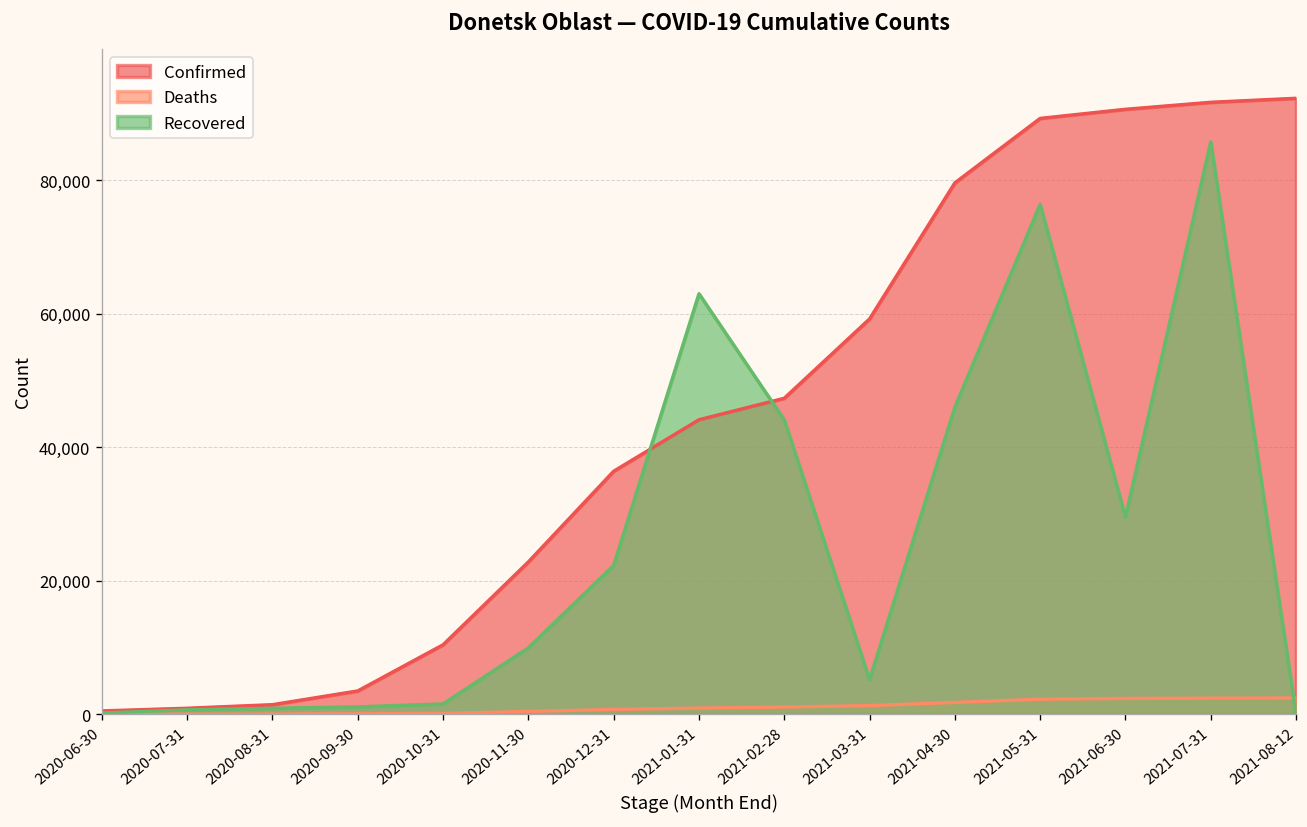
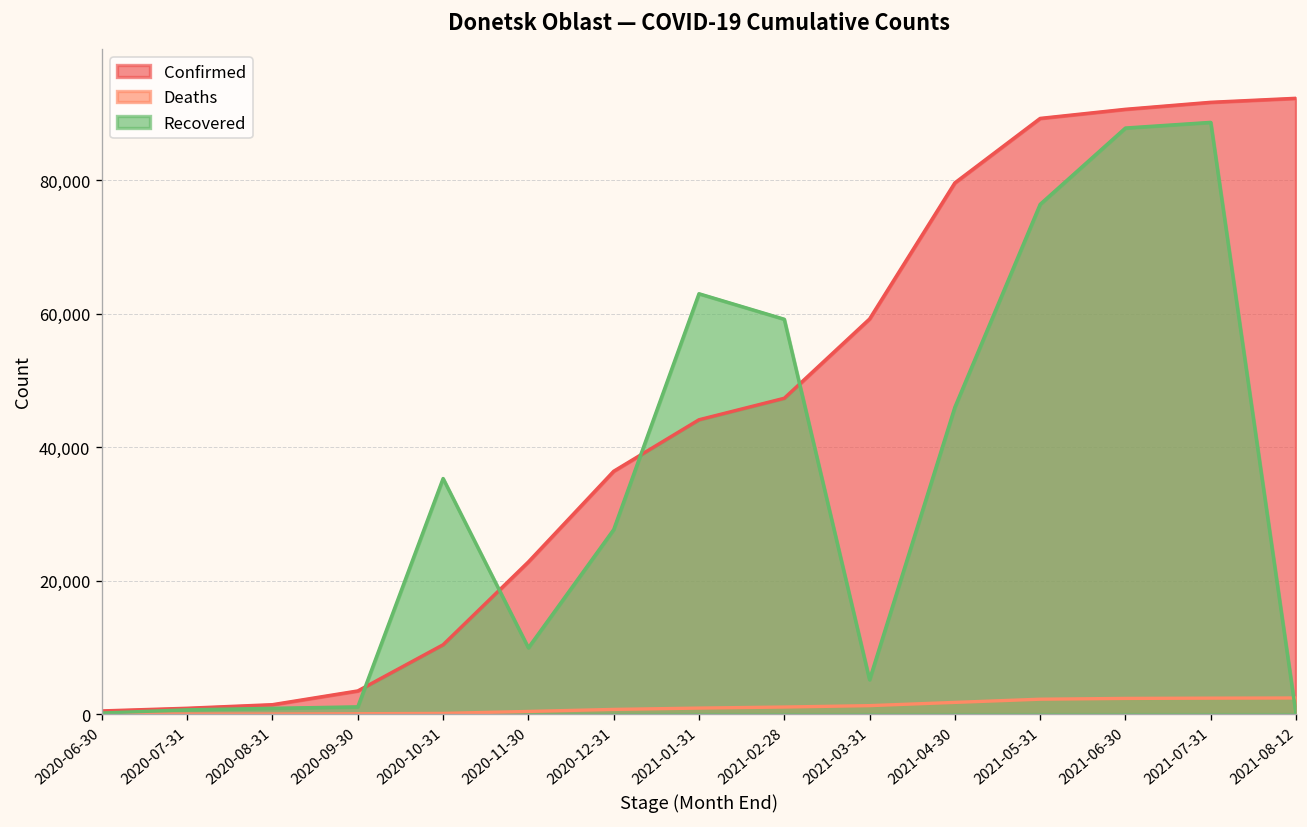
Recovered, 2020-10-31: 2,000 -> 35,000
Recovered, 2020-12-31: 22,000 -> 28,000
Recovered, 2021-02-28: 44,000 -> 59,000
Recovered, 2021-06-30: 30,000 -> 88,000
Recovered, 2021-07-31: 86,000 -> 89,000
